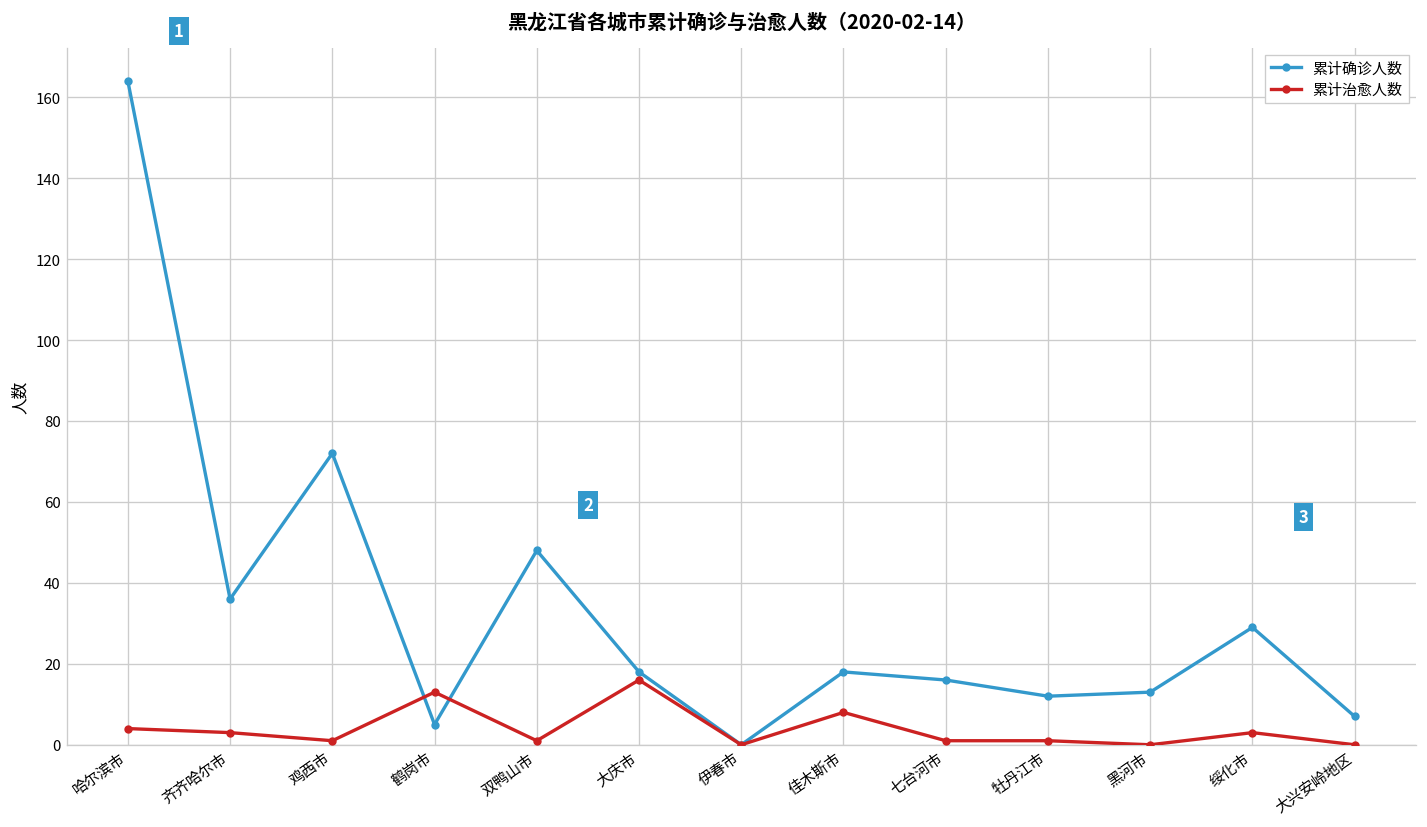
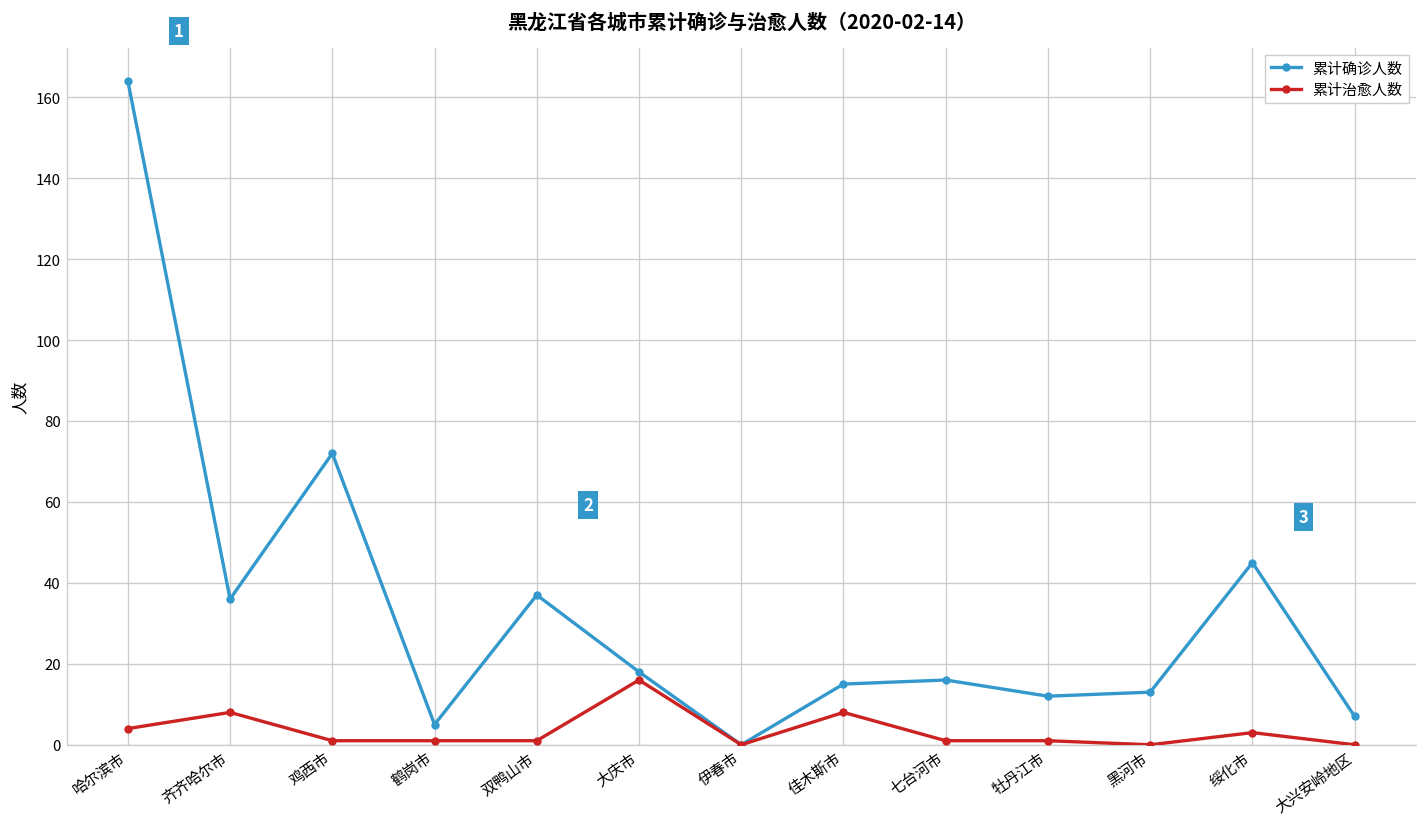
累计治愈人数, 齐齐哈尔市: 3 -> 8
累计治愈人数, 鹤岗市: 13 -> 1
累计确诊人数, 双鸭山市: 48 -> 37
累计确诊人数, 佳木斯市: 18 -> 15
累计确诊人数, 绥化市: 29 -> 45
